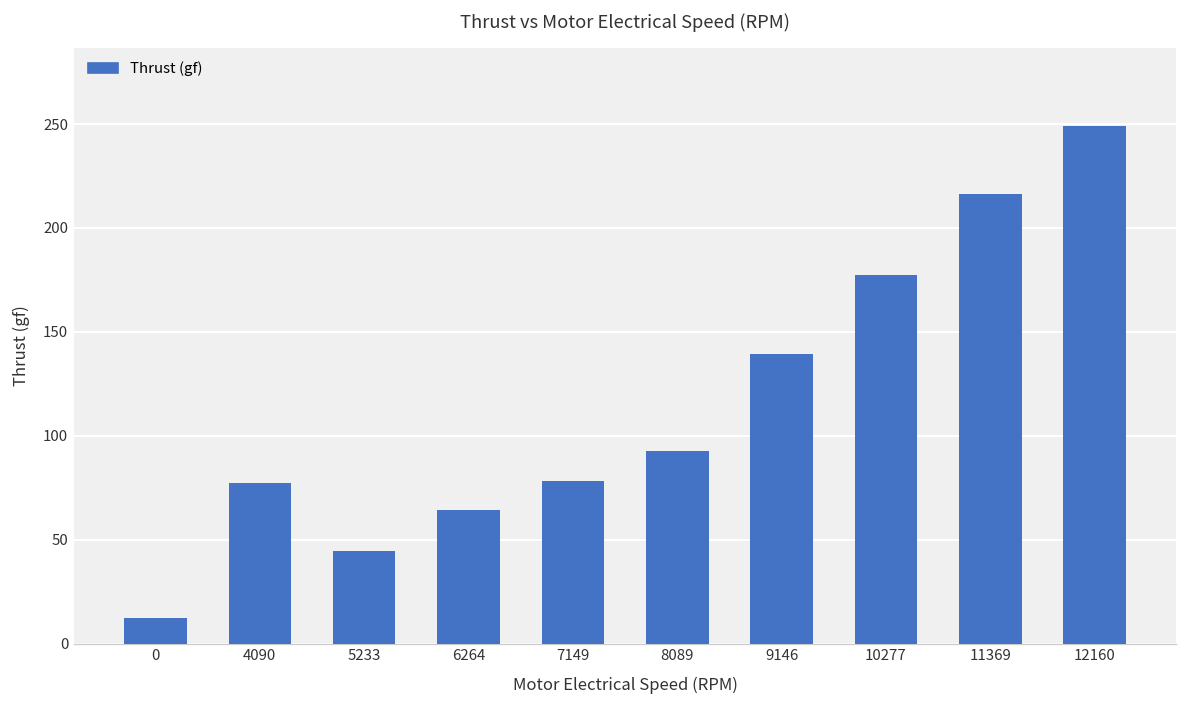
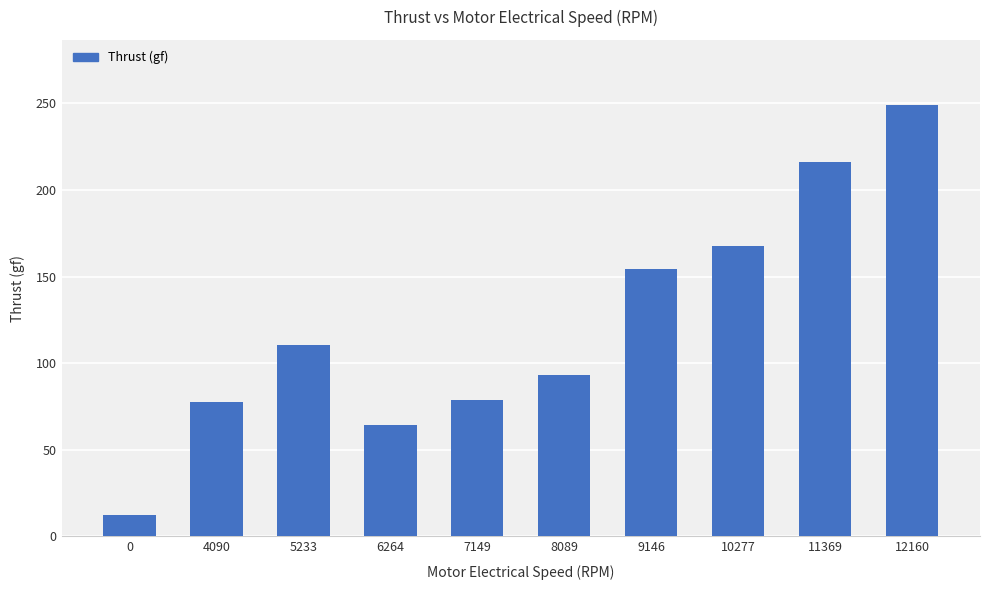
5233: 44 -> 111
9146: 139 -> 154
10277: 177 -> 168
